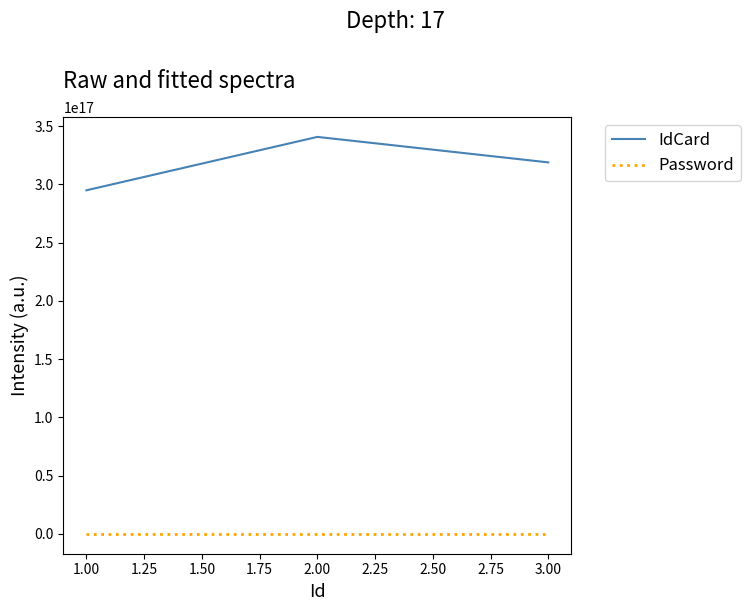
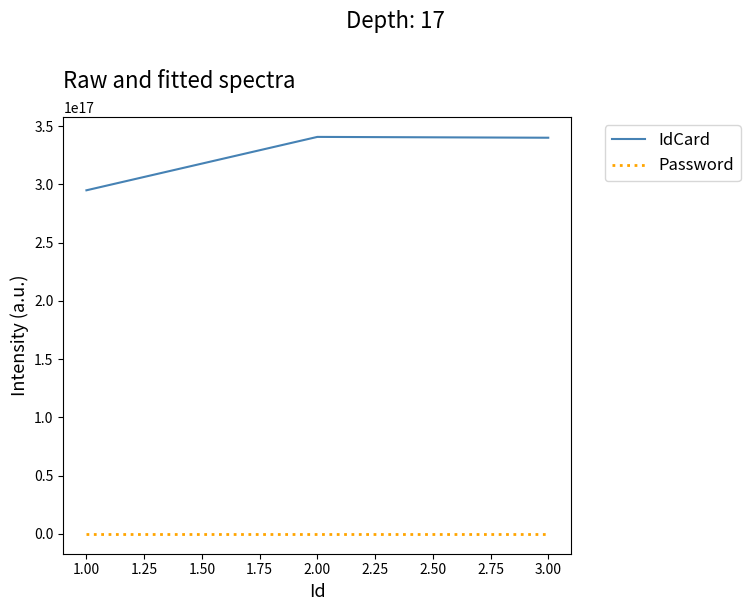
IdCard, 3.00: 319000000000000000 -> 340000000000000000
